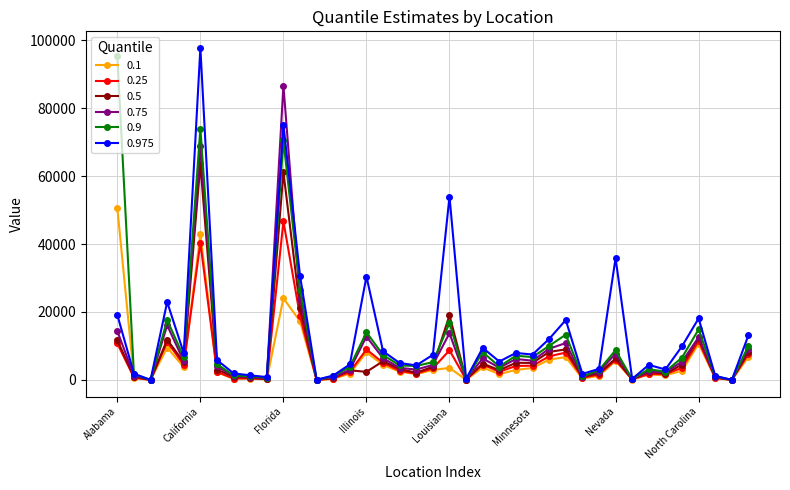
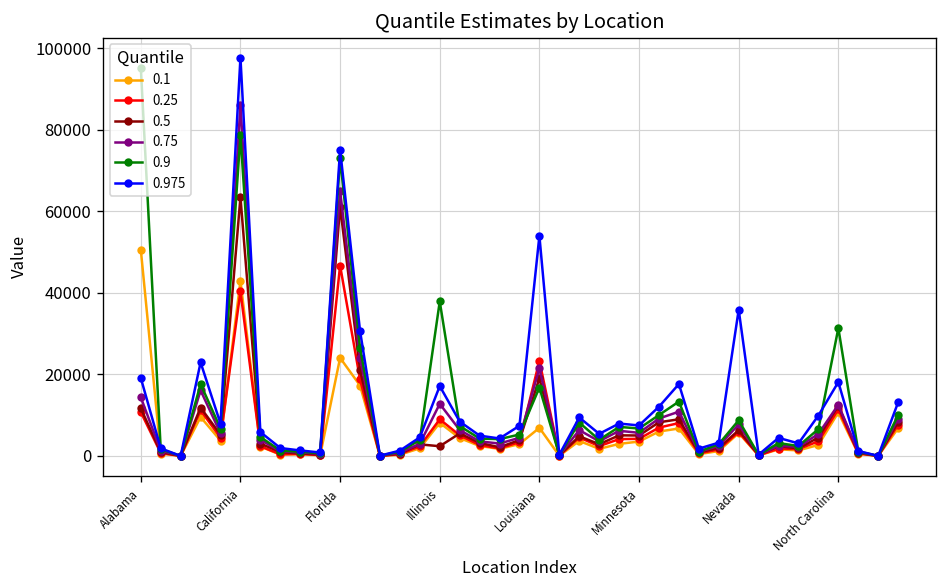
0.75, California: 69000 -> 86000
0.9, California: 74000 -> 79000
0.75, Florida: 87000 -> 65000
0.9, Florida: 70000 -> 73000
0.9, Illinois: 14000 -> 38000
0.975, Illinois: 30000 -> 17000
0.1, Louisiana: 4000 -> 7000
0.25, Louisiana: 9000 -> 23000
0.75, Louisiana: 14000 -> 22000
0.9, North Carolina: 15000 -> 31000
